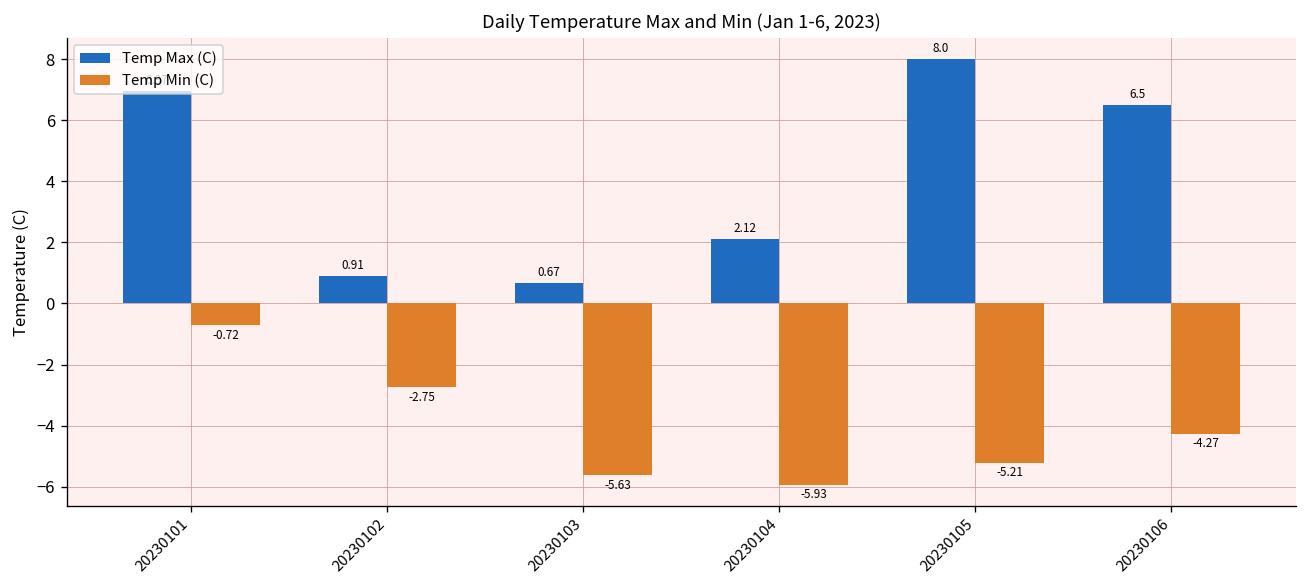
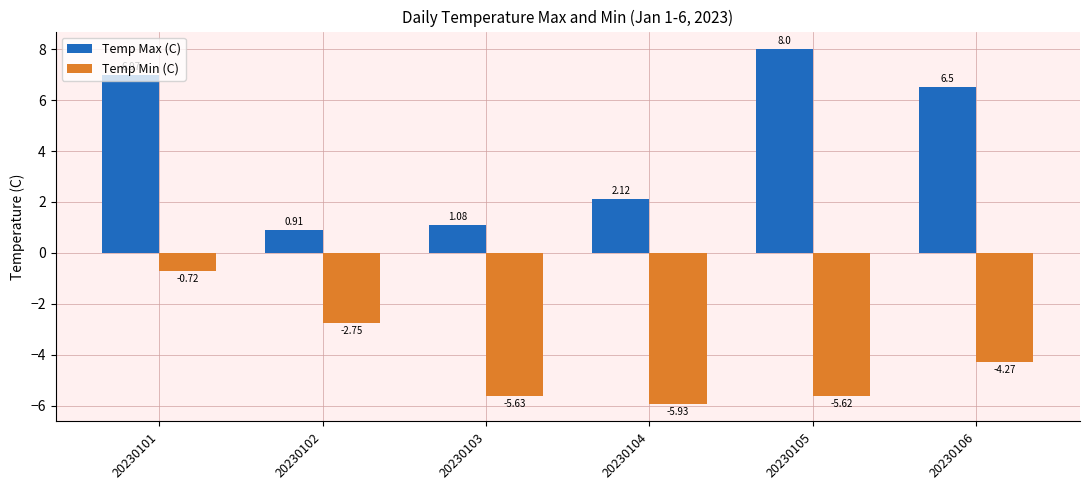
Temp Max (C), 20230103: 0.67 -> 1.08
Temp Min (C), 20230105: -5.21 -> -5.62
